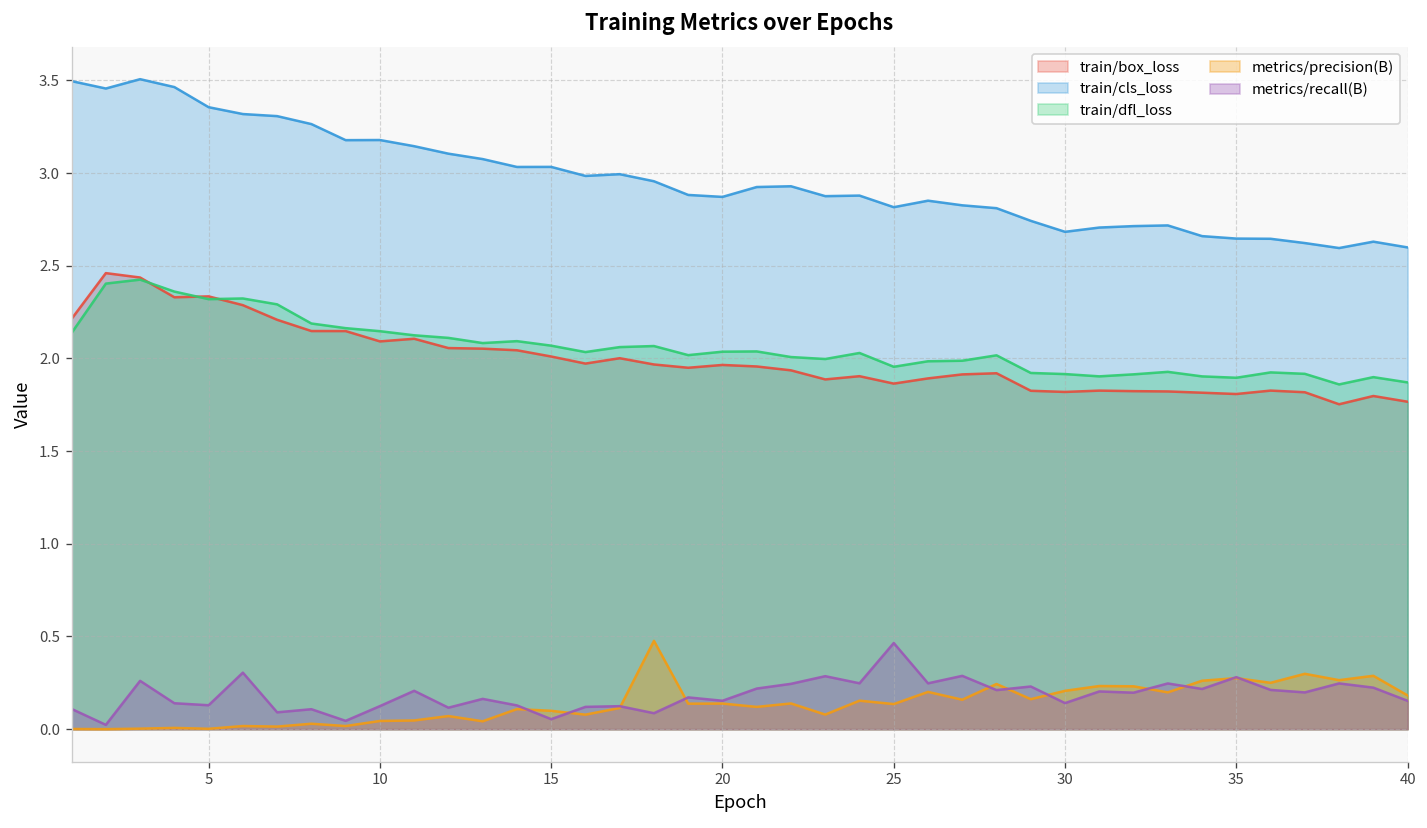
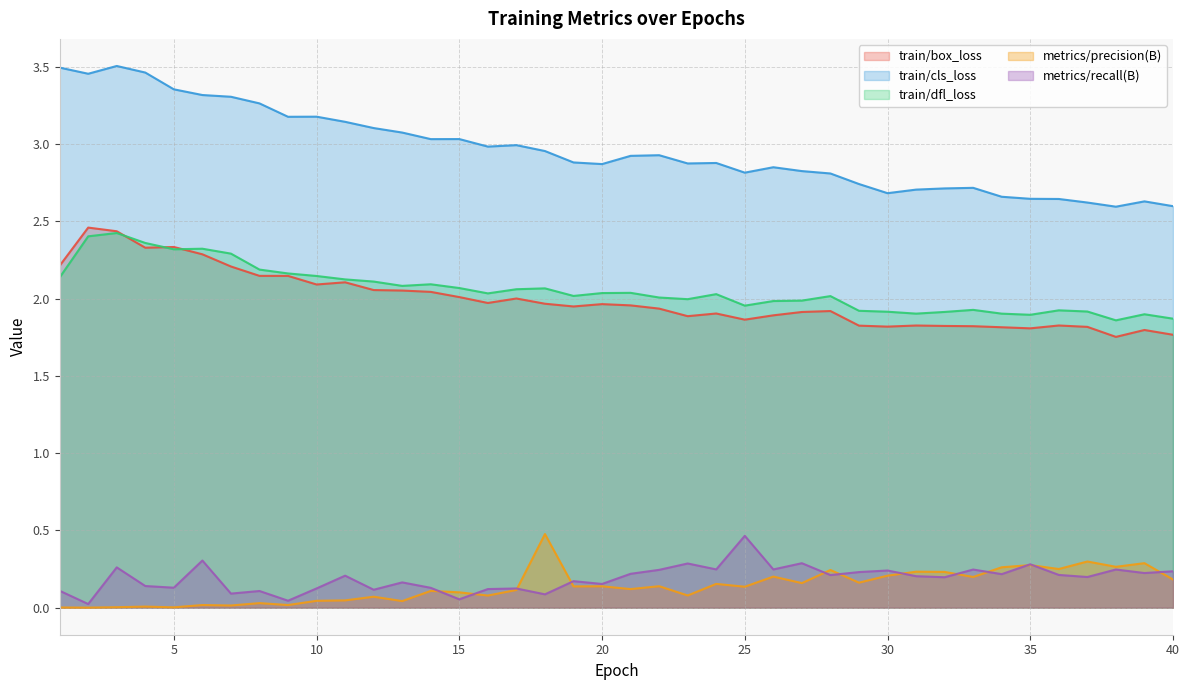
metrics/recall(B), 30: 0.14 -> 0.24
metrics/recall(B), 40: 0.15 -> 0.24
